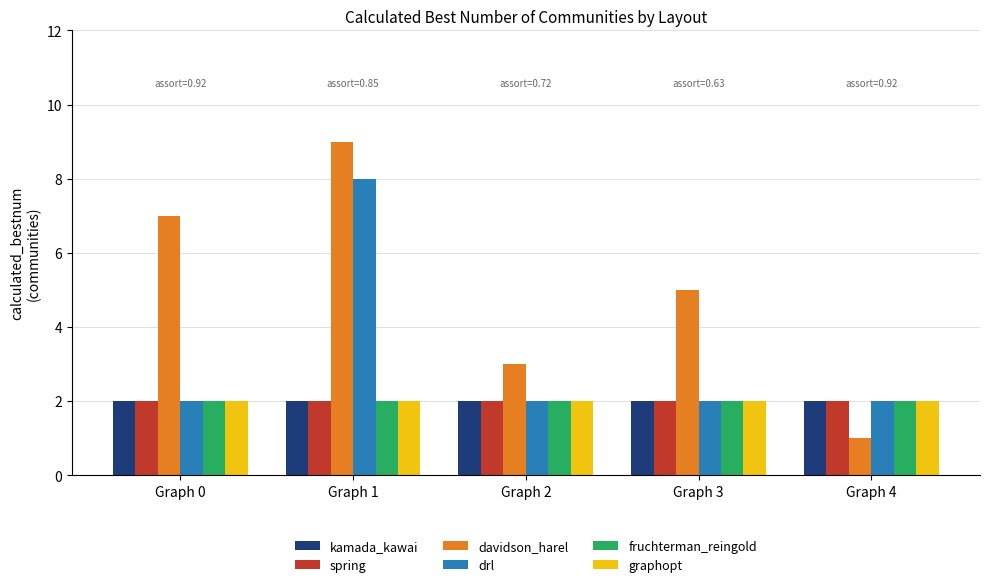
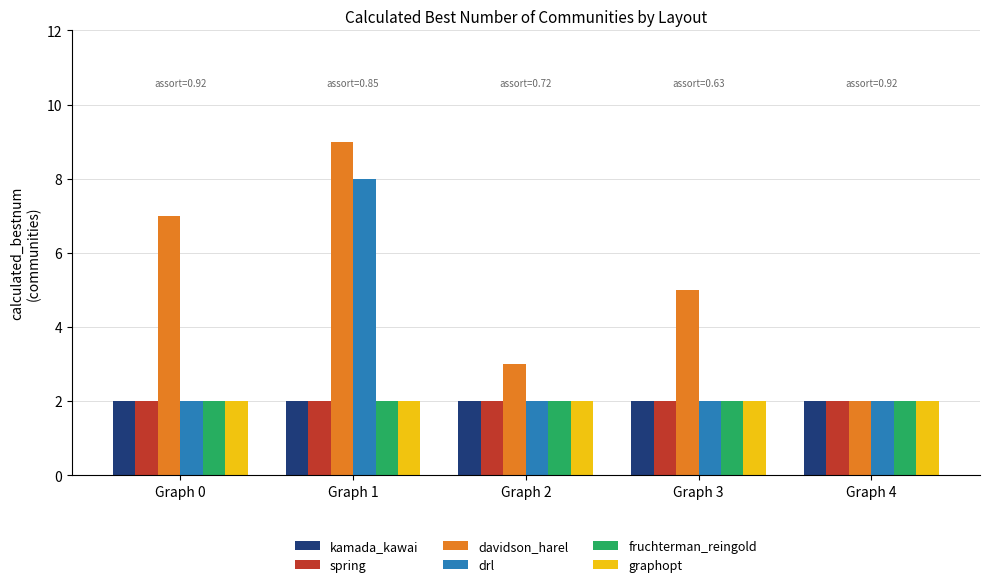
davidson_harel, Graph 4: 1 -> 2
